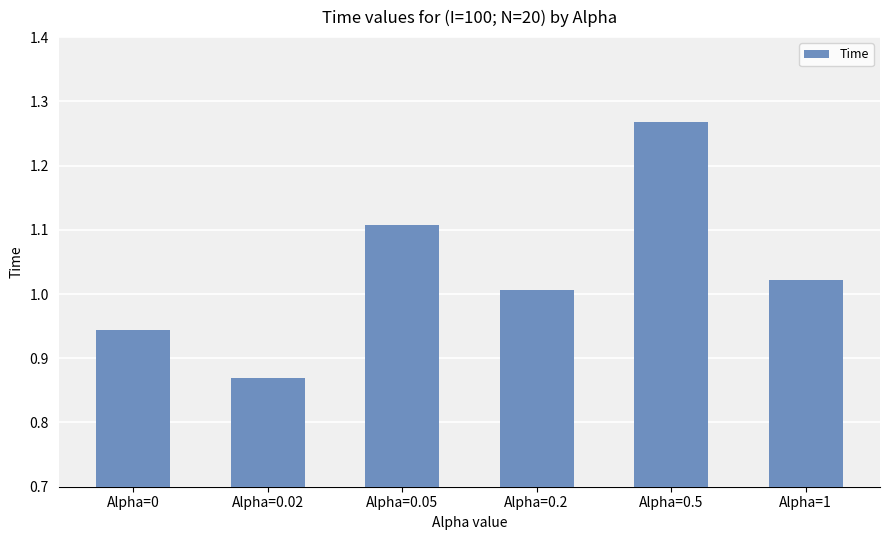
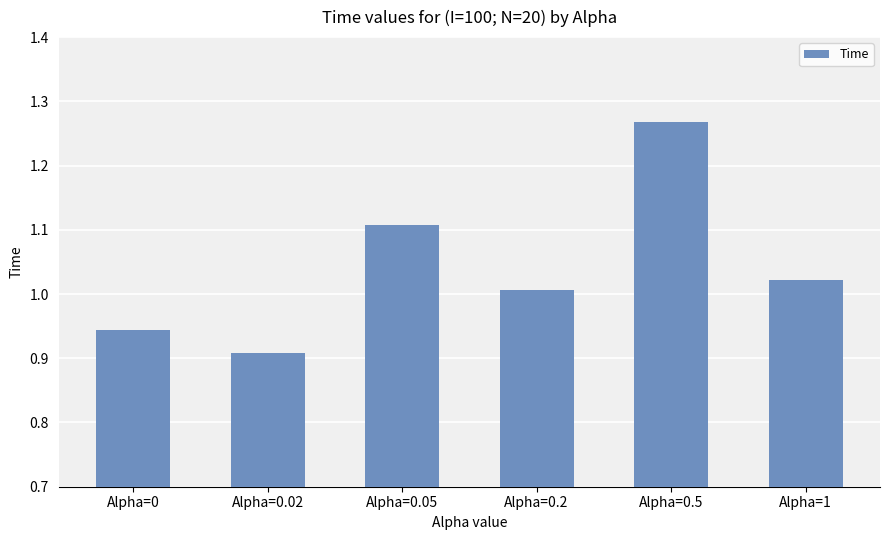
Alpha=0.02: 0.87 -> 0.91
